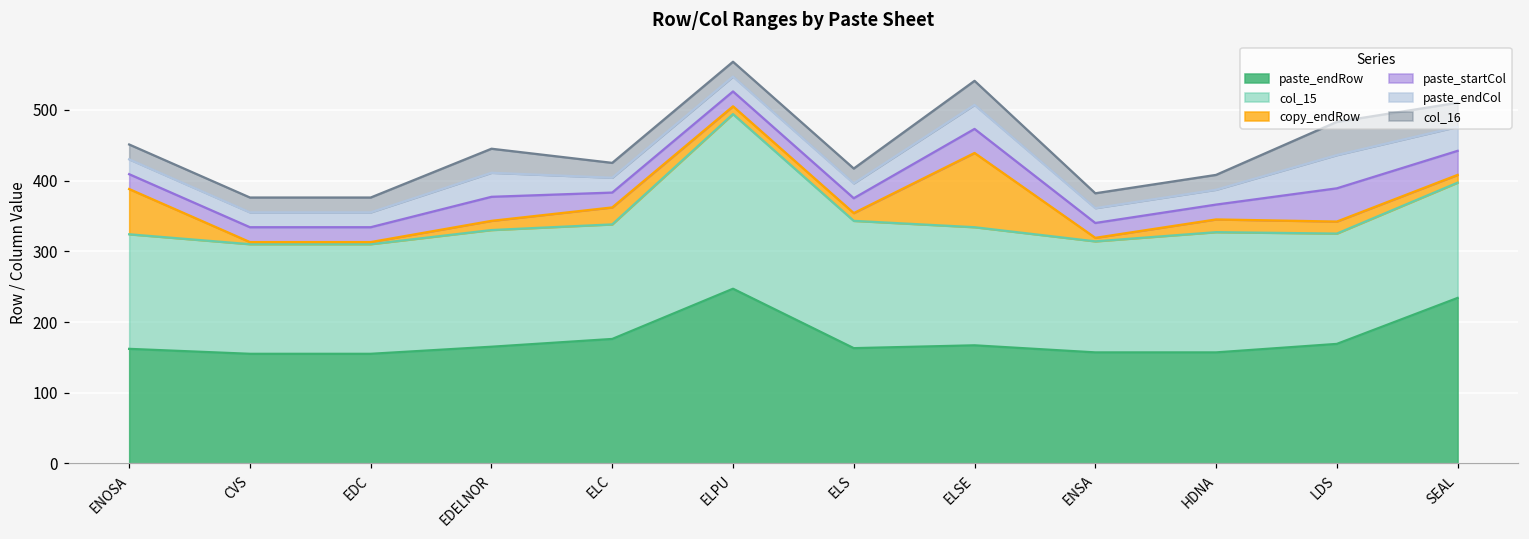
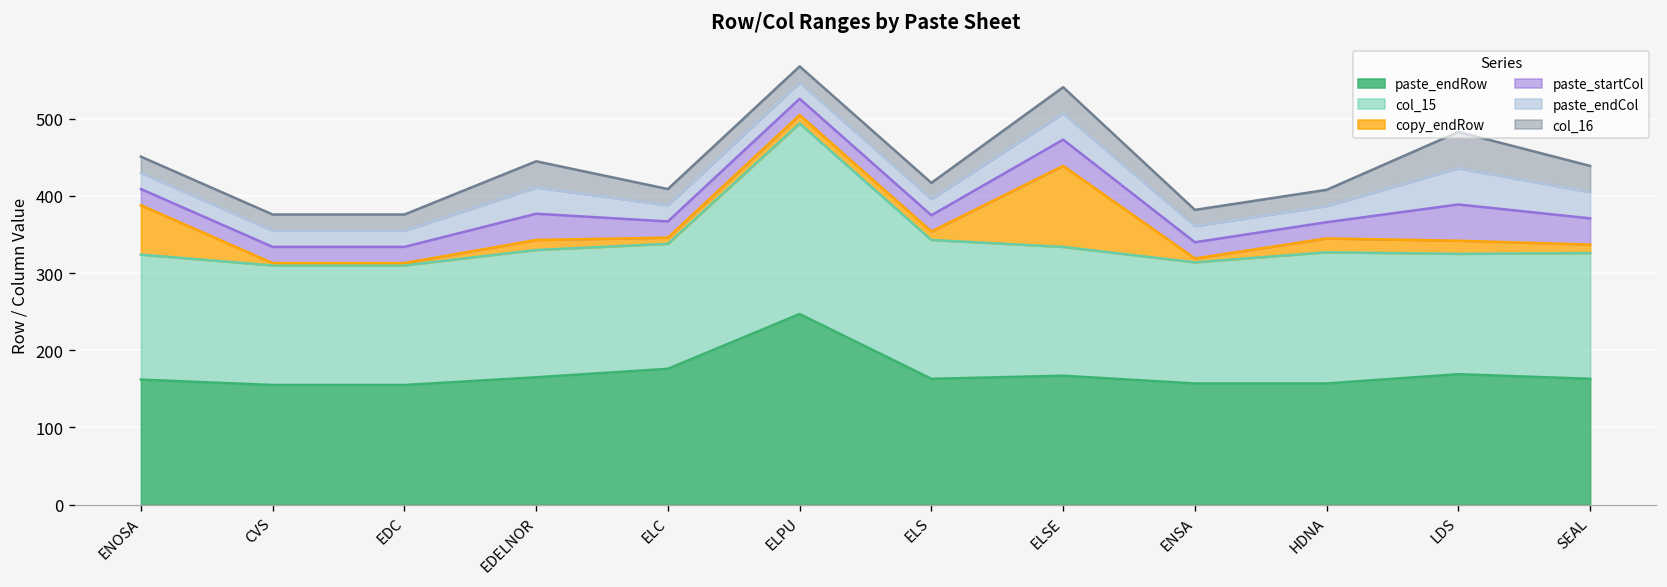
copy_endRow, ELC: 20 -> 10
paste_endRow, SEAL: 230 -> 160
